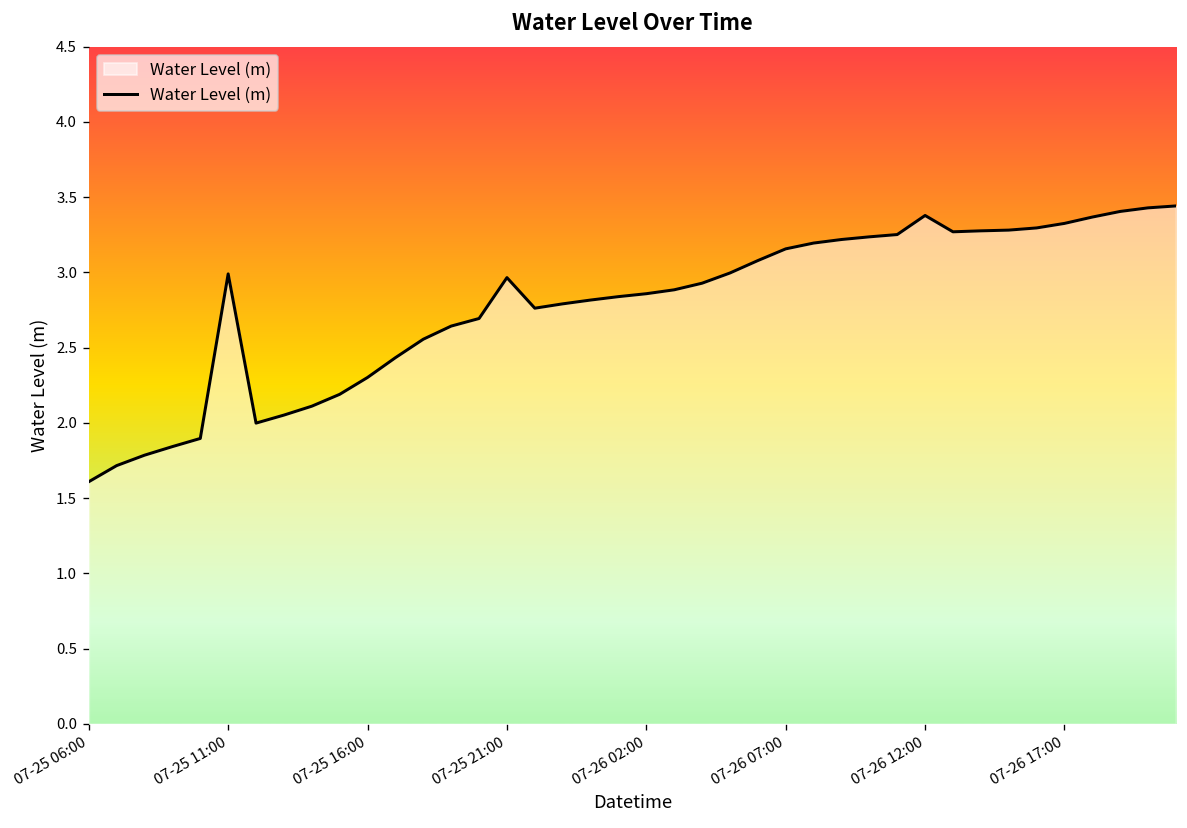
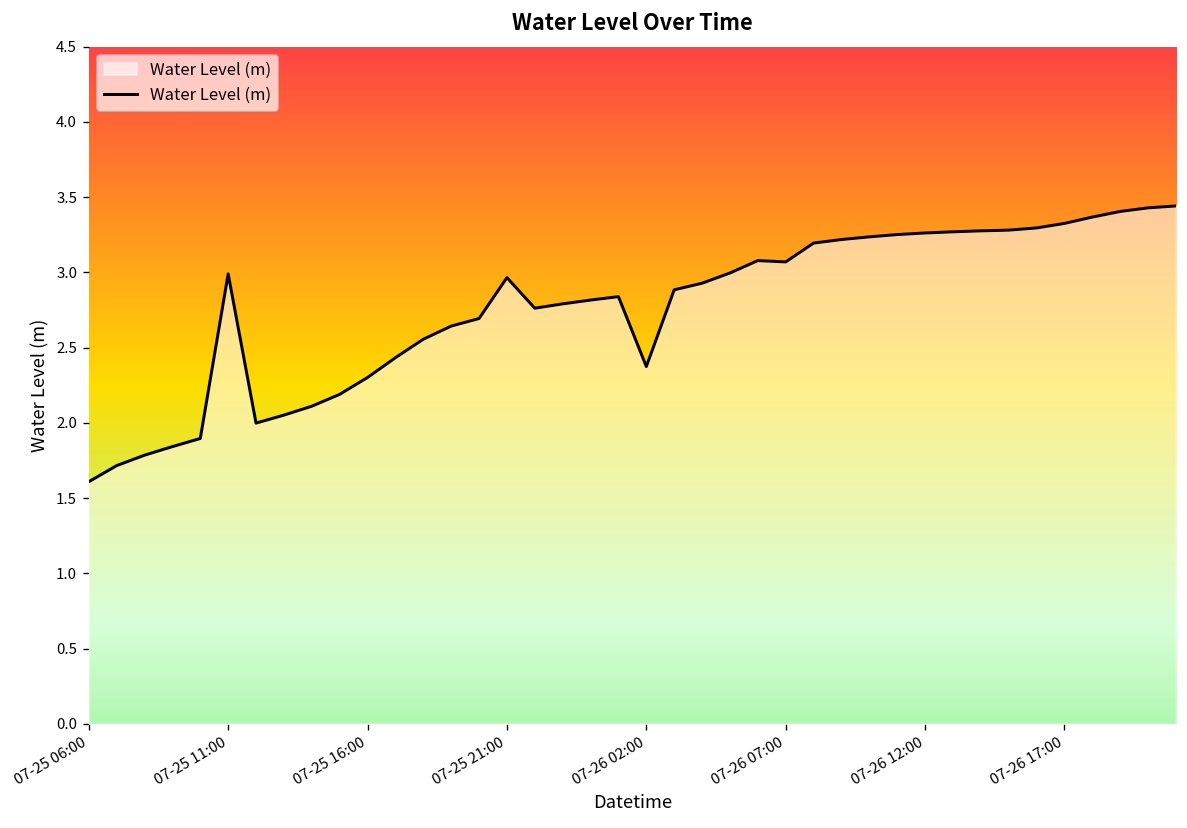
07-26 02:00: 2.86 -> 2.37
07-26 07:00: 3.16 -> 3.07
07-26 12:00: 3.38 -> 3.26
